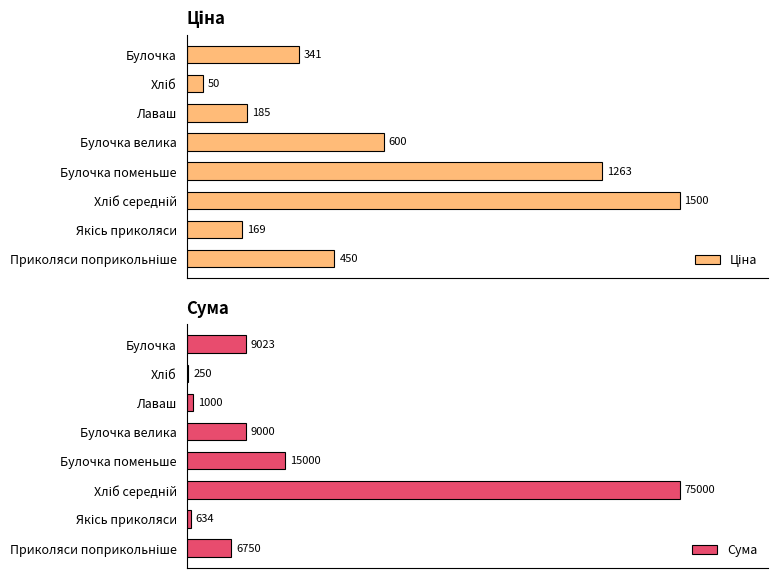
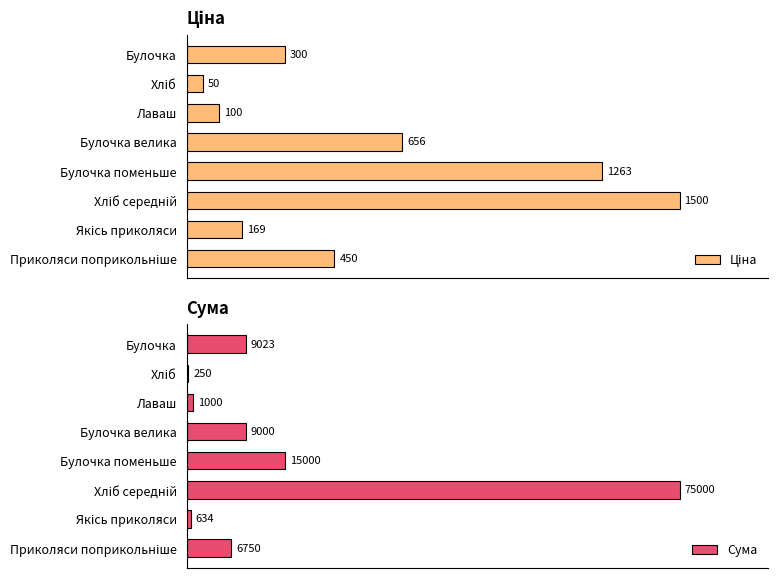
Ціна, Булочка: 341 -> 300
Ціна, Лаваш: 185 -> 100
Ціна, Булочка велика: 600 -> 656
